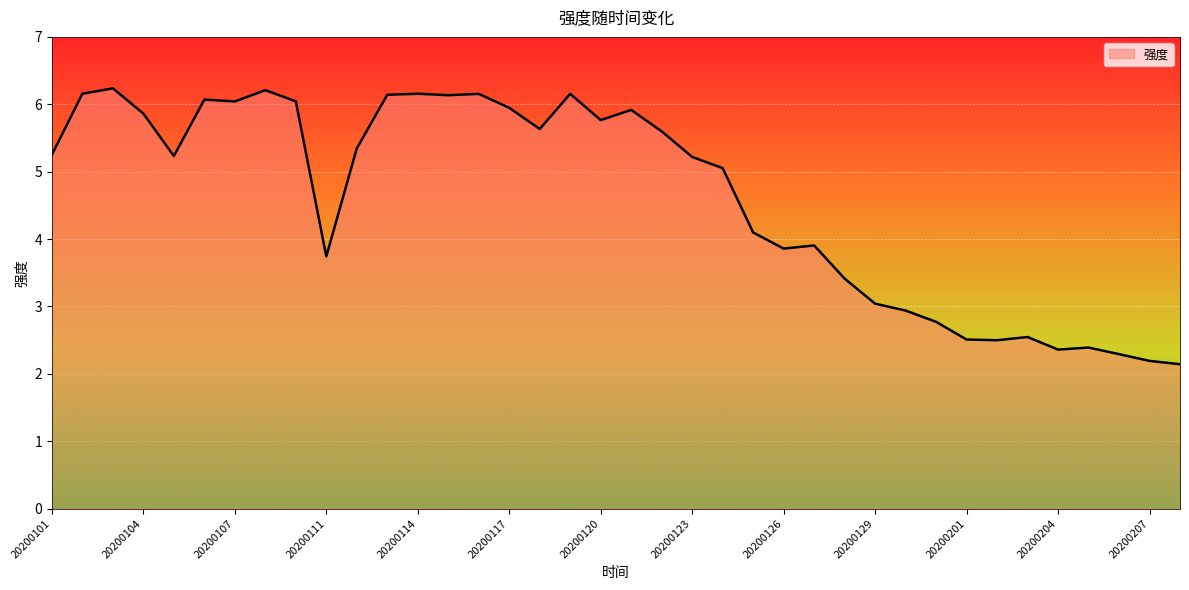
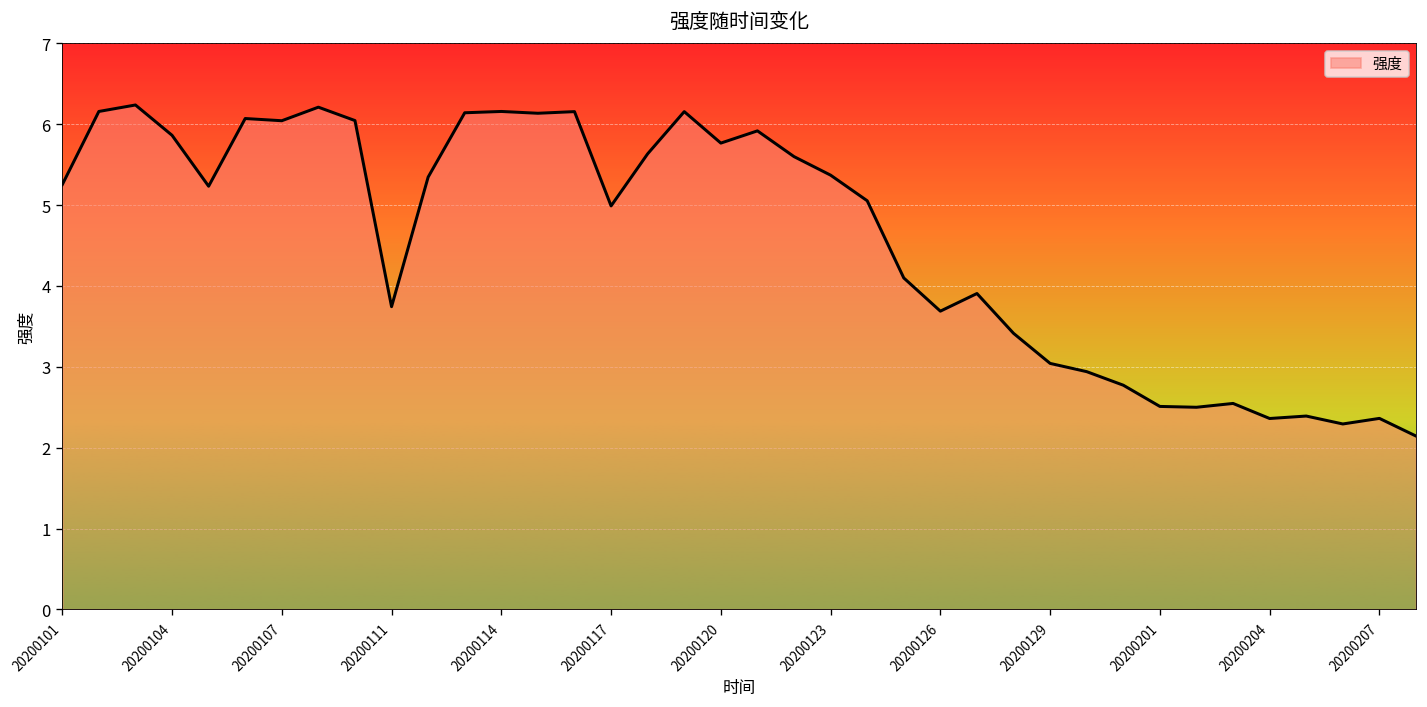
20200117: 5.9 -> 5.0
20200123: 5.2 -> 5.4
20200126: 3.9 -> 3.7
20200207: 2.2 -> 2.4
